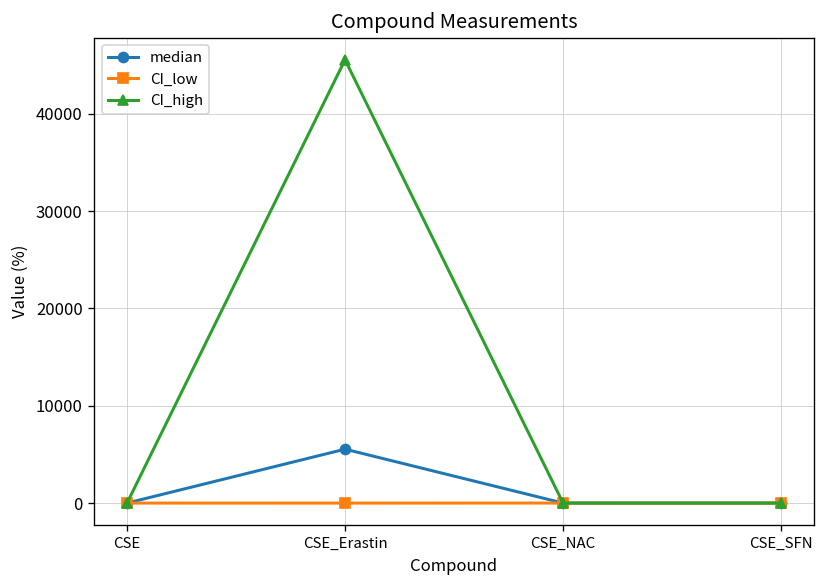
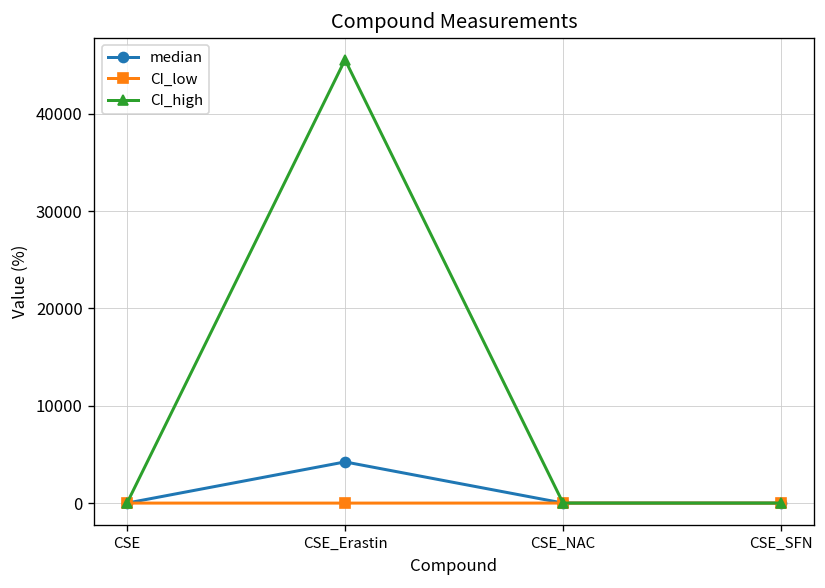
median, CSE_Erastin: 6000 -> 4000
